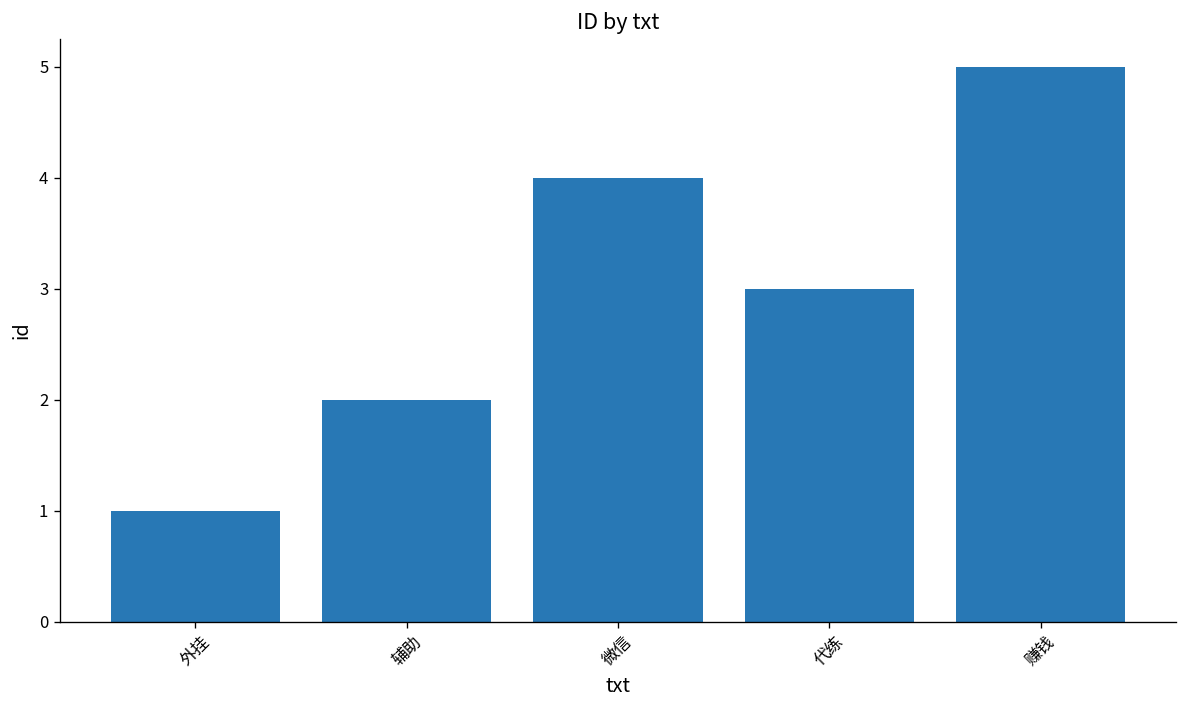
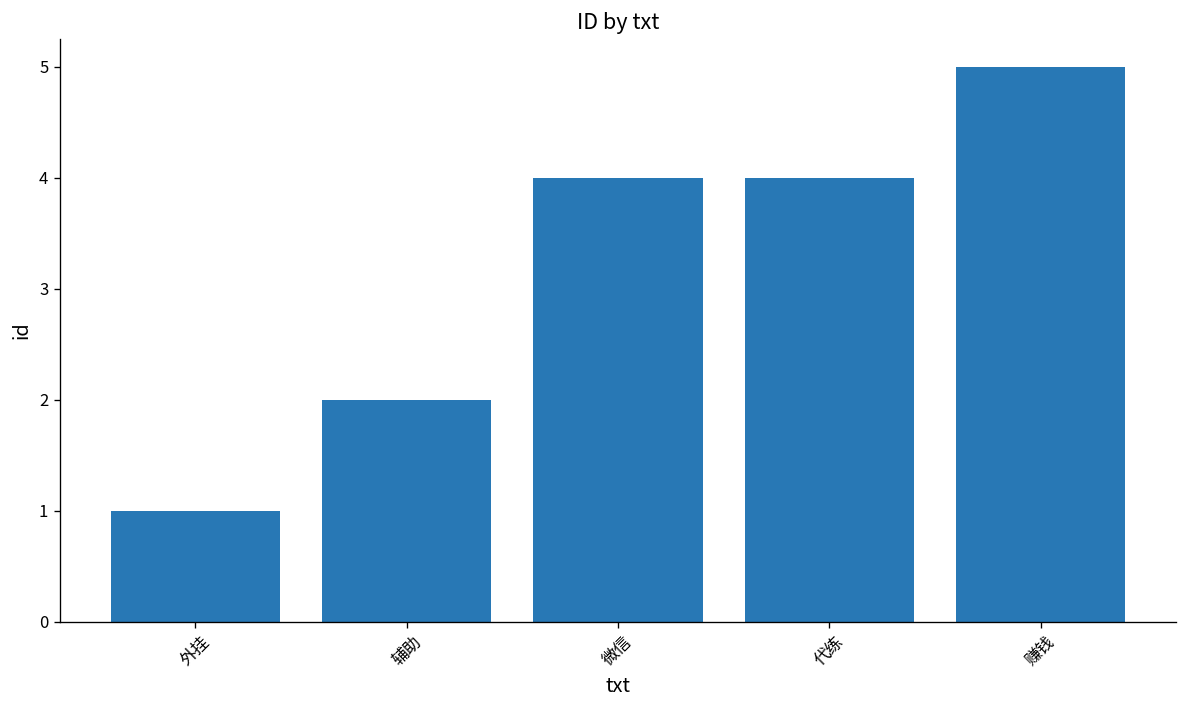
代练: 3 -> 4
